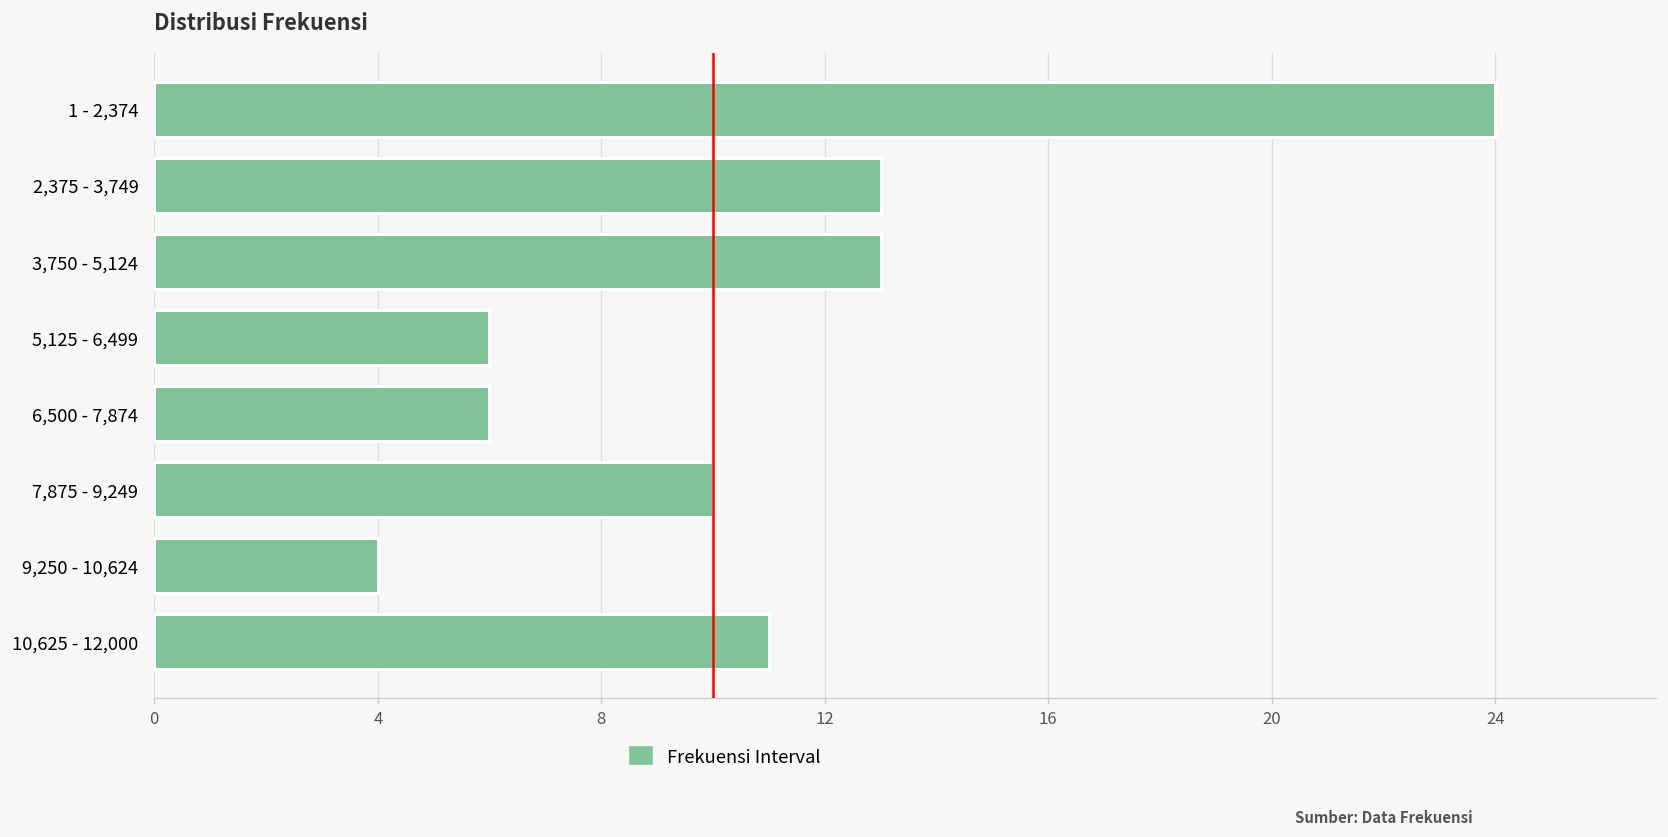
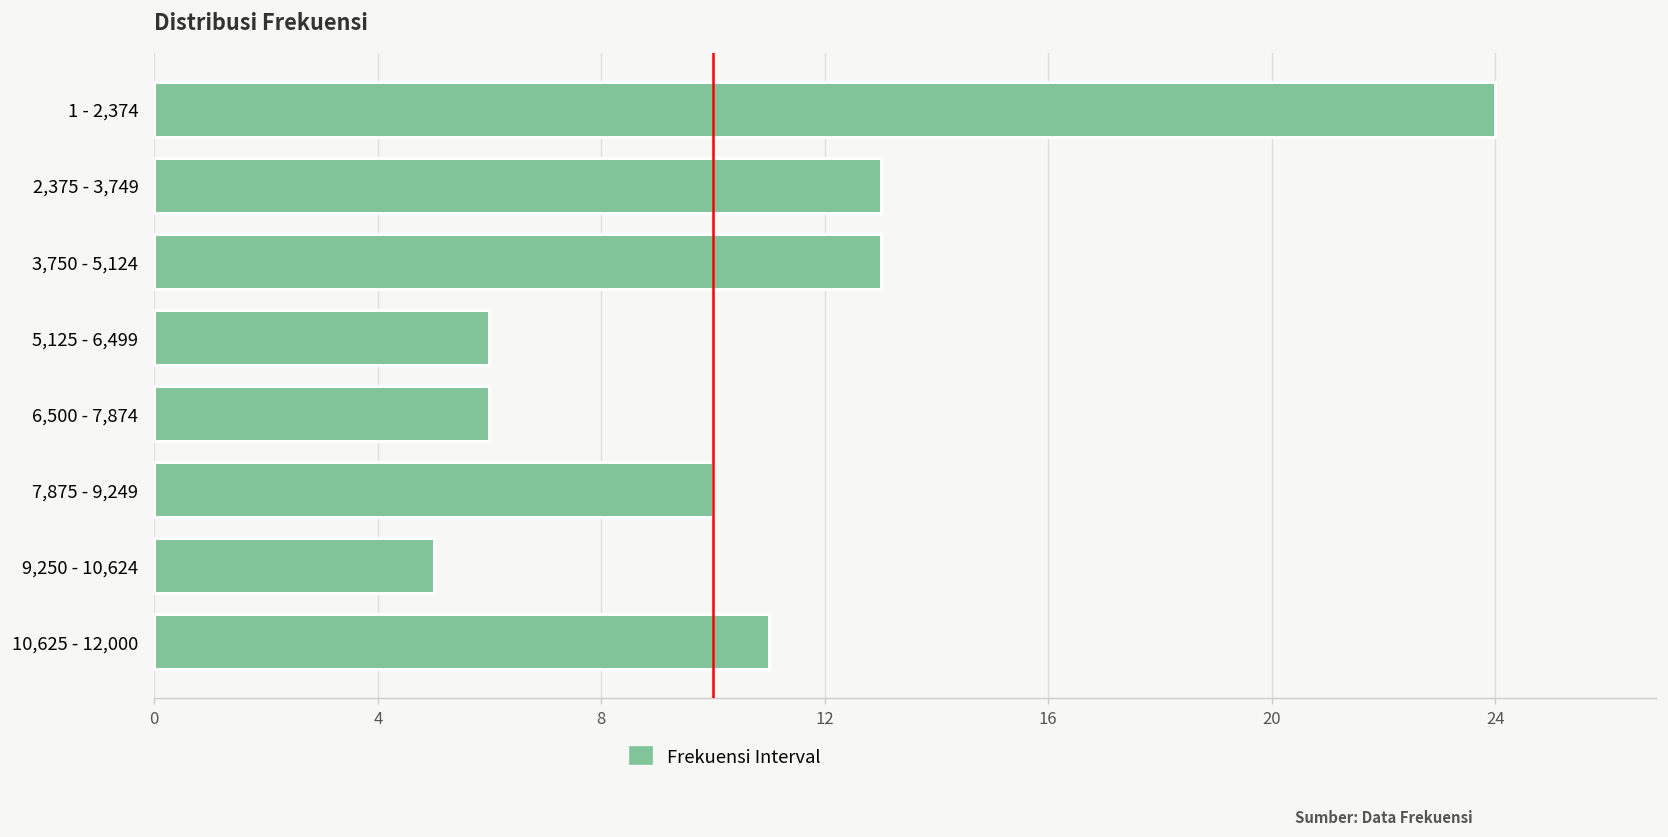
9,250 - 10,624: 4 -> 5
